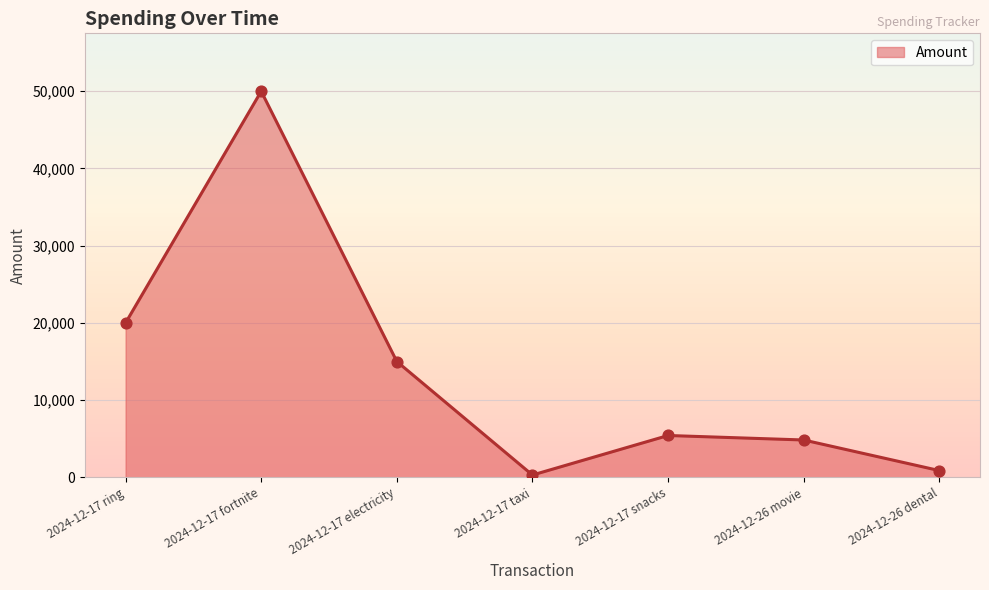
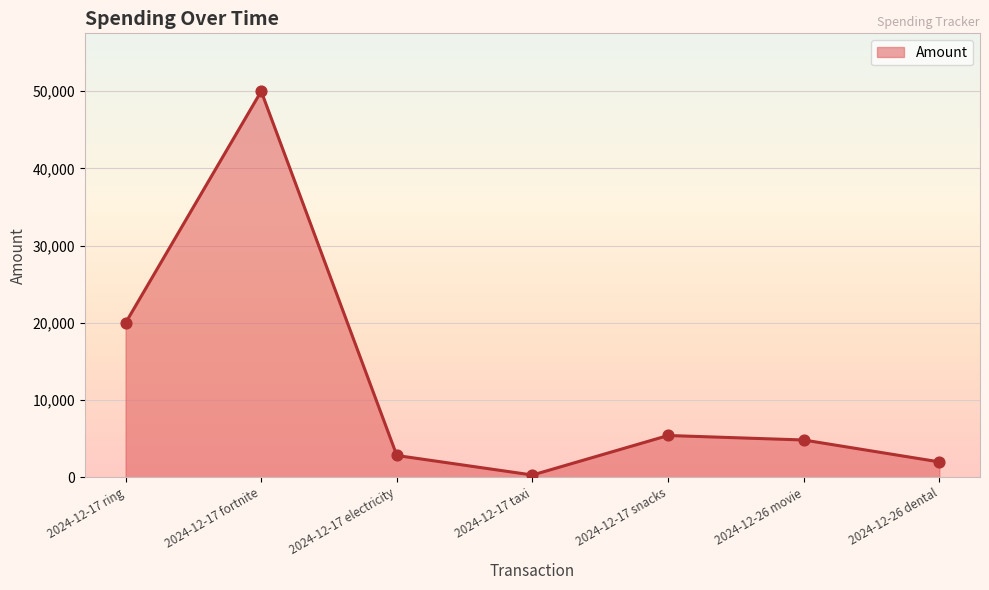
2024-12-17 electricity: 15,000 -> 3,000
2024-12-26 dental: 1,000 -> 2,000
